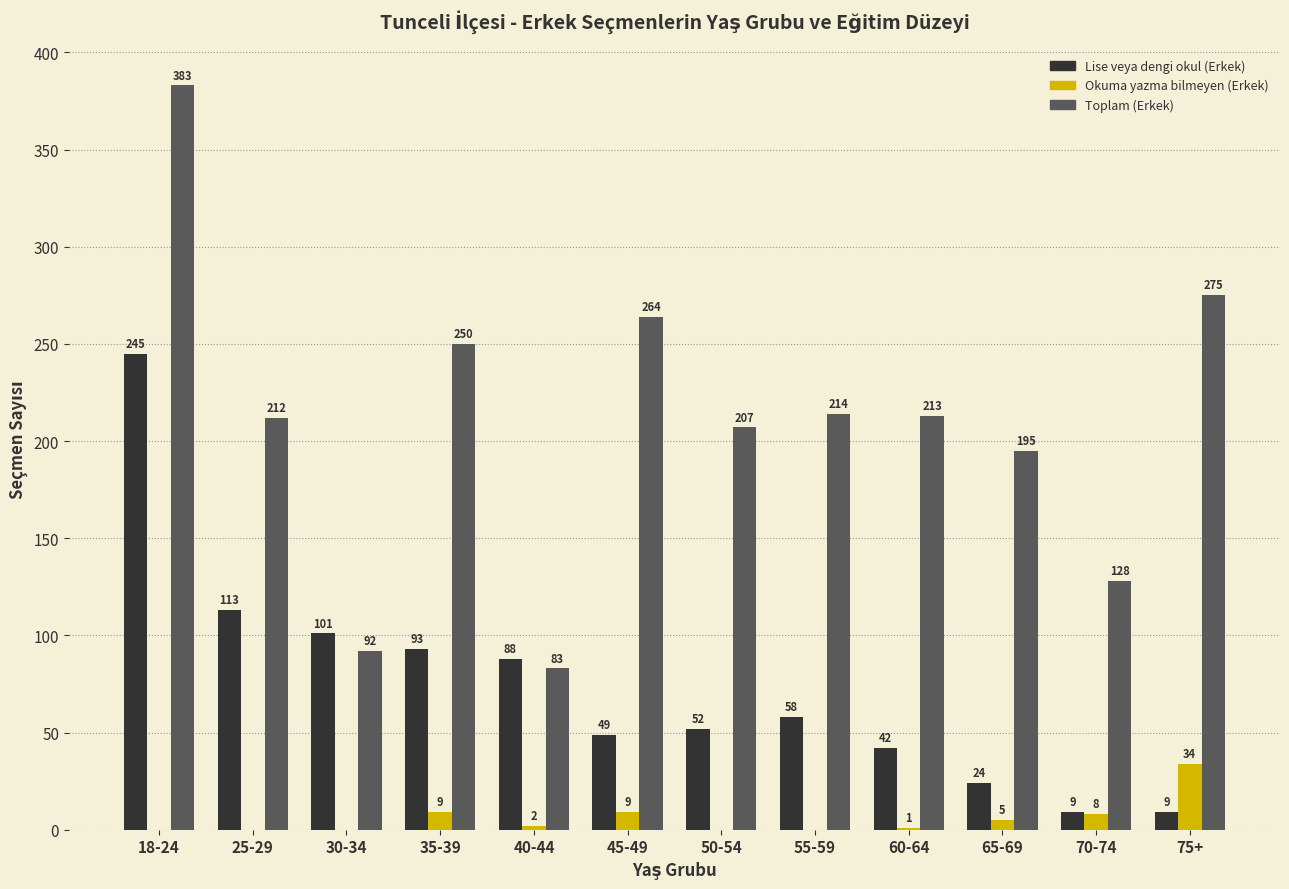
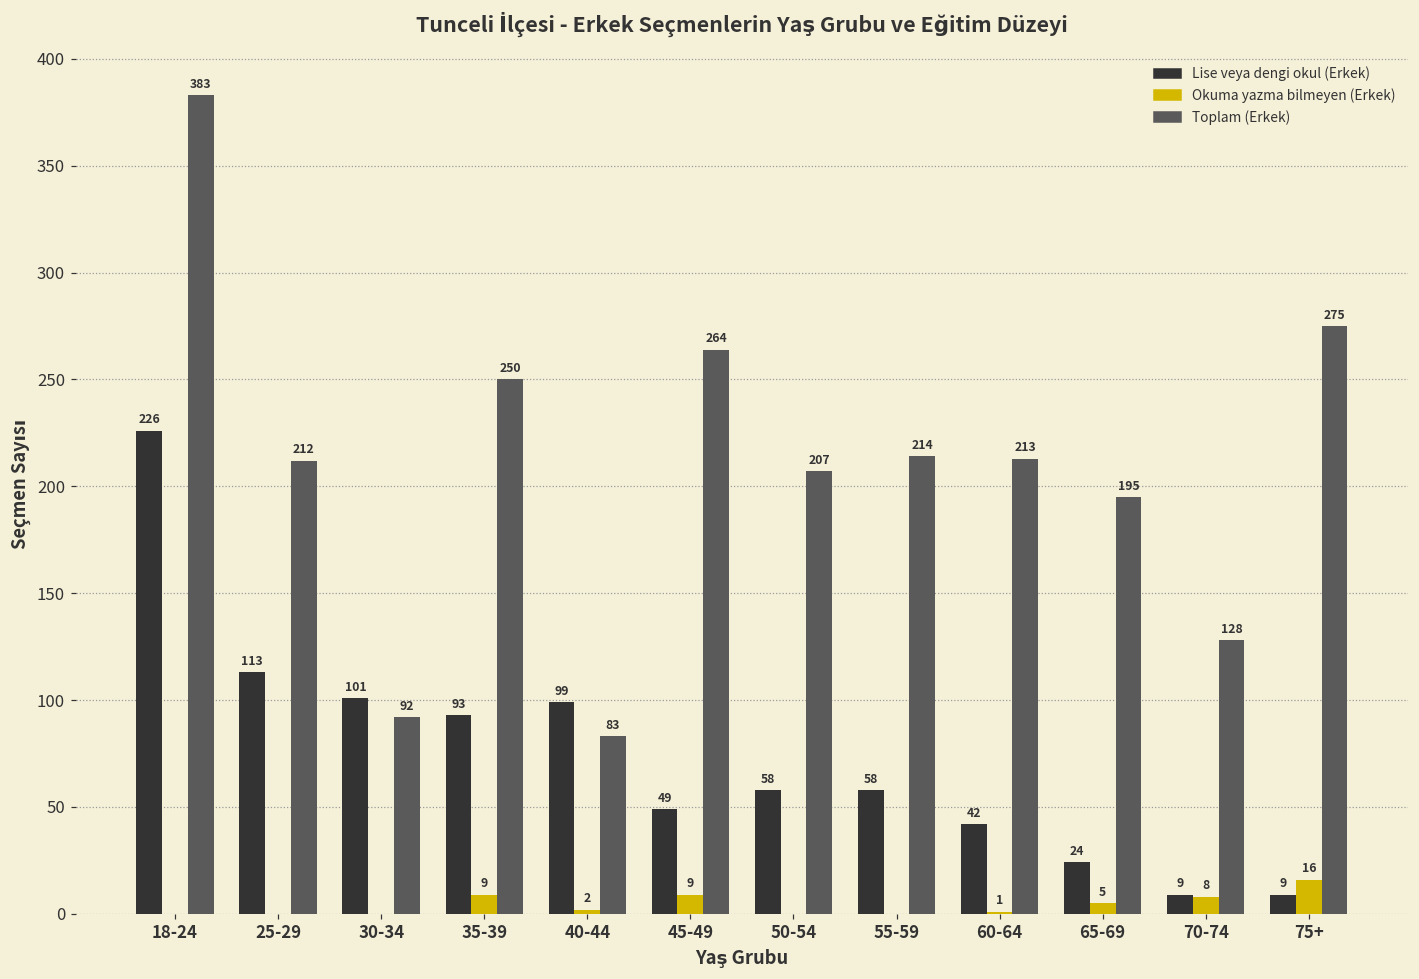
Lise veya dengi okul (Erkek), 18-24: 245 -> 226
Lise veya dengi okul (Erkek), 40-44: 88 -> 99
Lise veya dengi okul (Erkek), 50-54: 52 -> 58
Okuma yazma bilmeyen (Erkek), 75+: 34 -> 16
